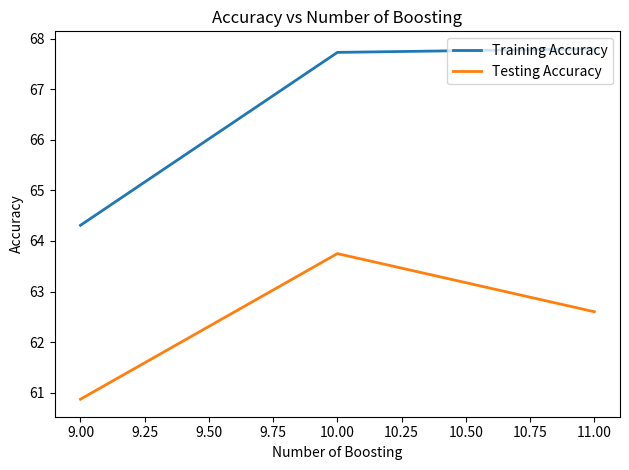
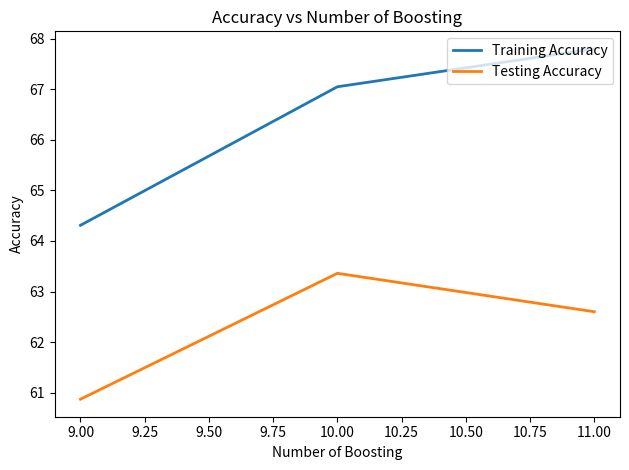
Training Accuracy, 10.00: 67.7 -> 67.1
Testing Accuracy, 10.00: 63.8 -> 63.4
